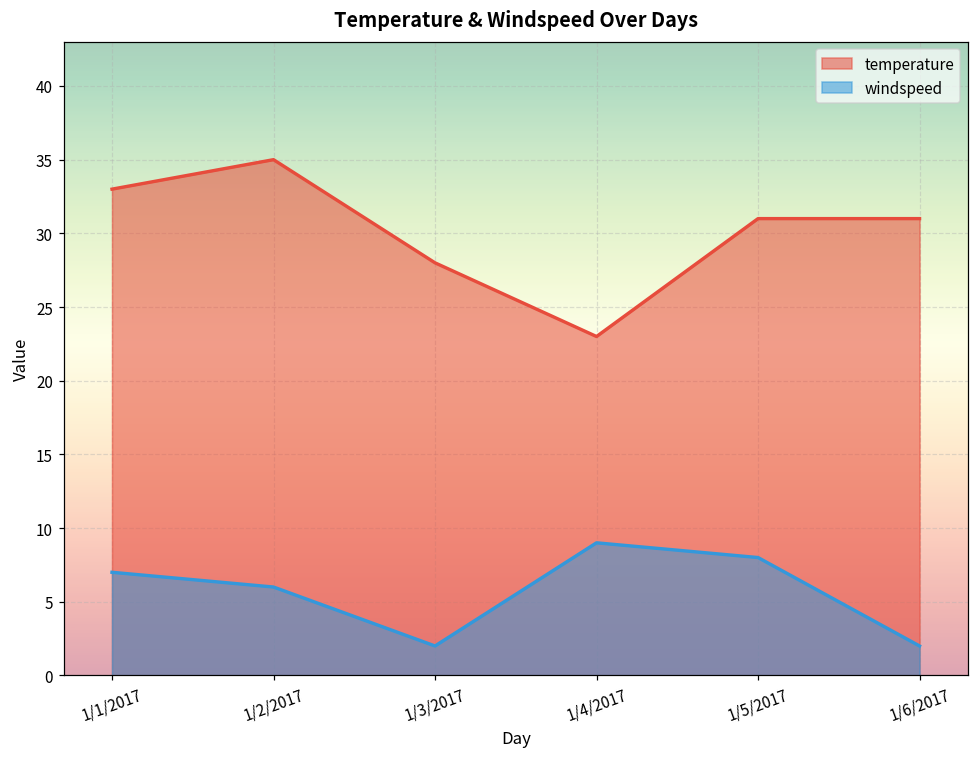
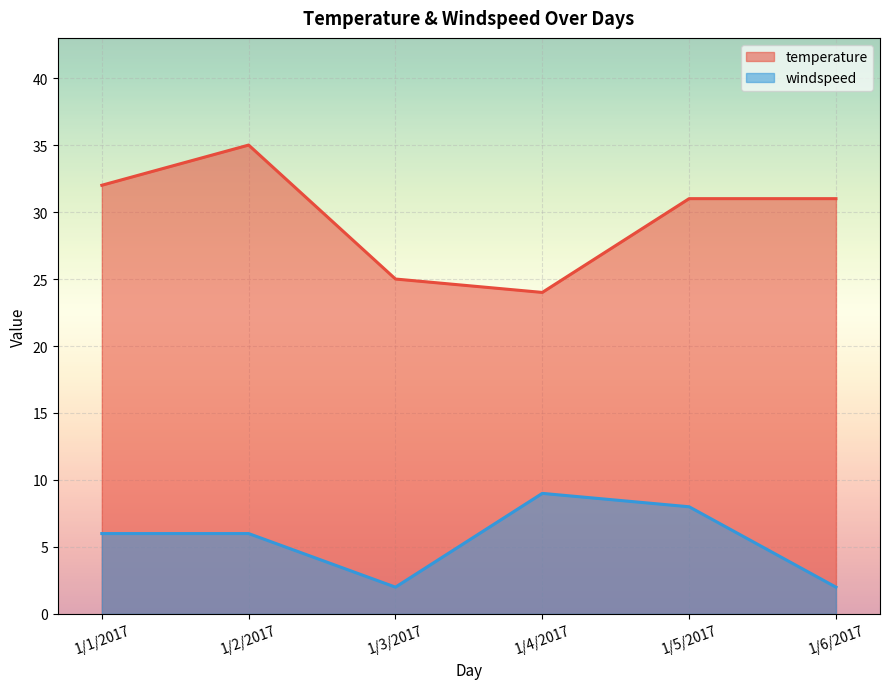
temperature, 1/1/2017: 33 -> 32
windspeed, 1/1/2017: 7 -> 6
temperature, 1/3/2017: 28 -> 25
temperature, 1/4/2017: 23 -> 24
